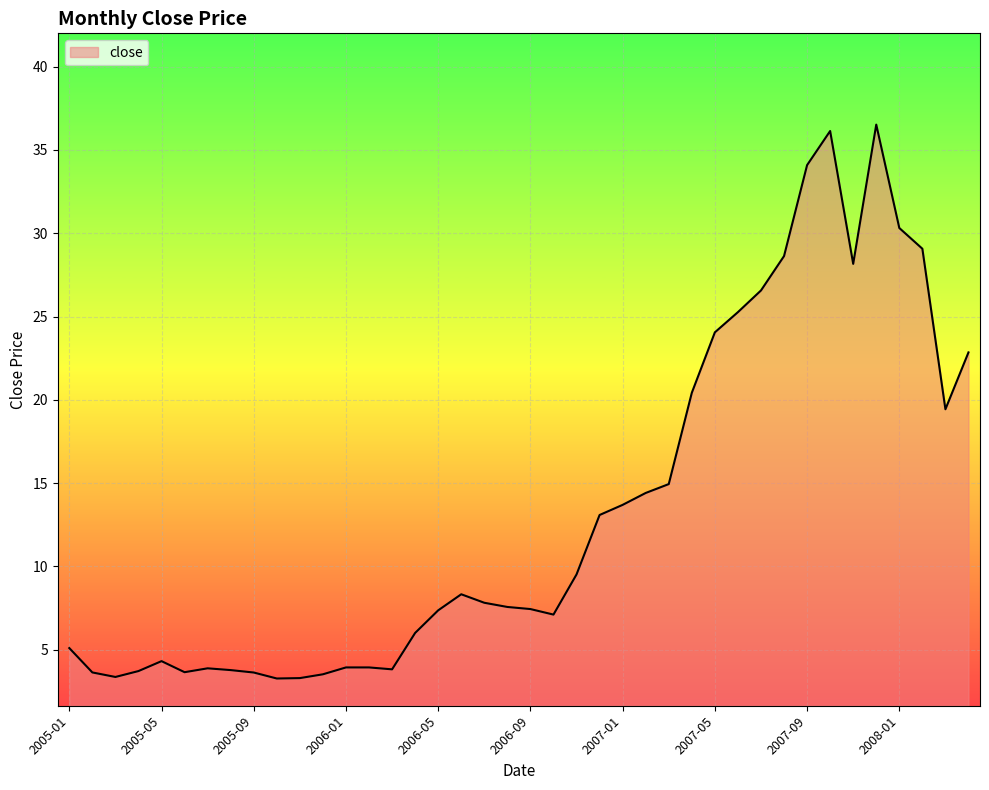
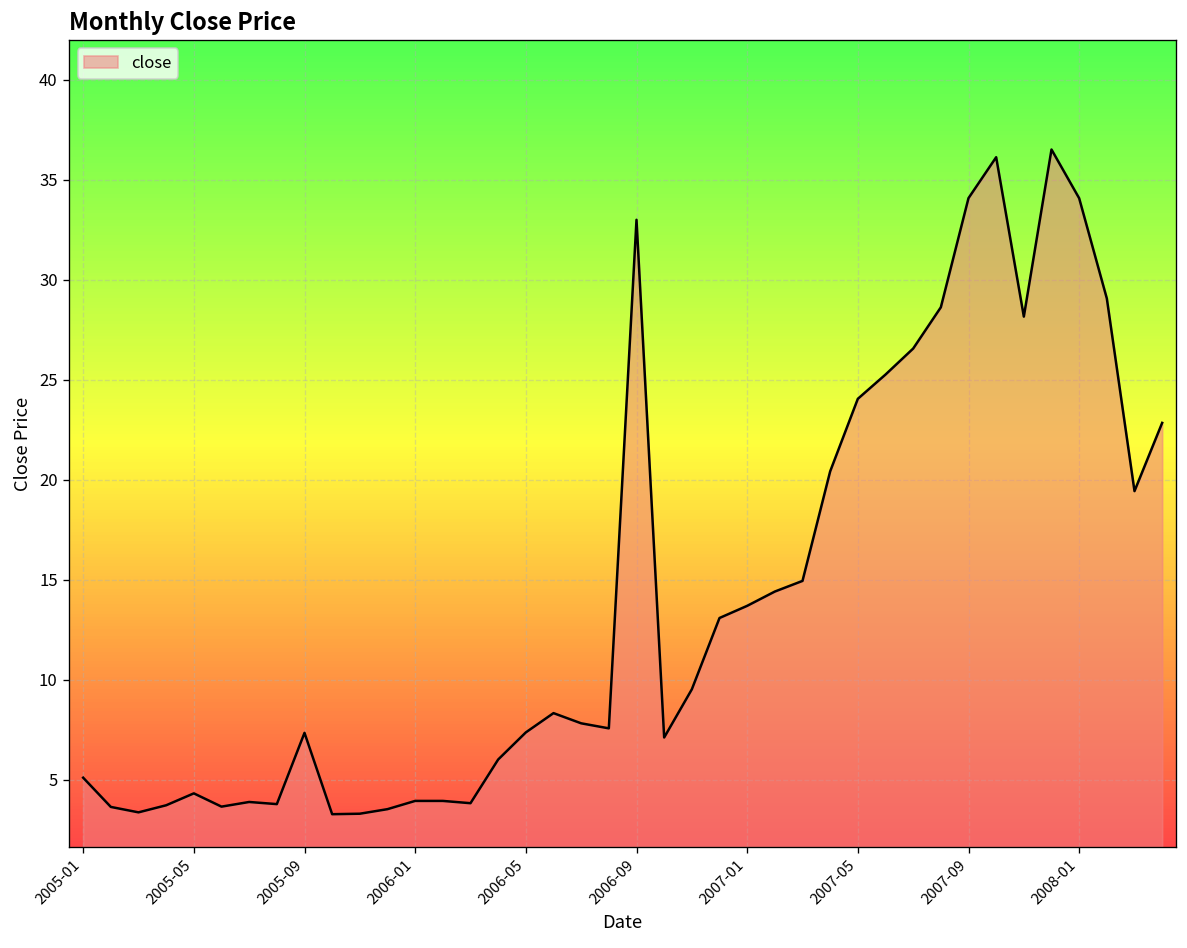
2005-09: 3.6 -> 7.3
2006-09: 7.4 -> 33.0
2008-01: 30.3 -> 34.1
